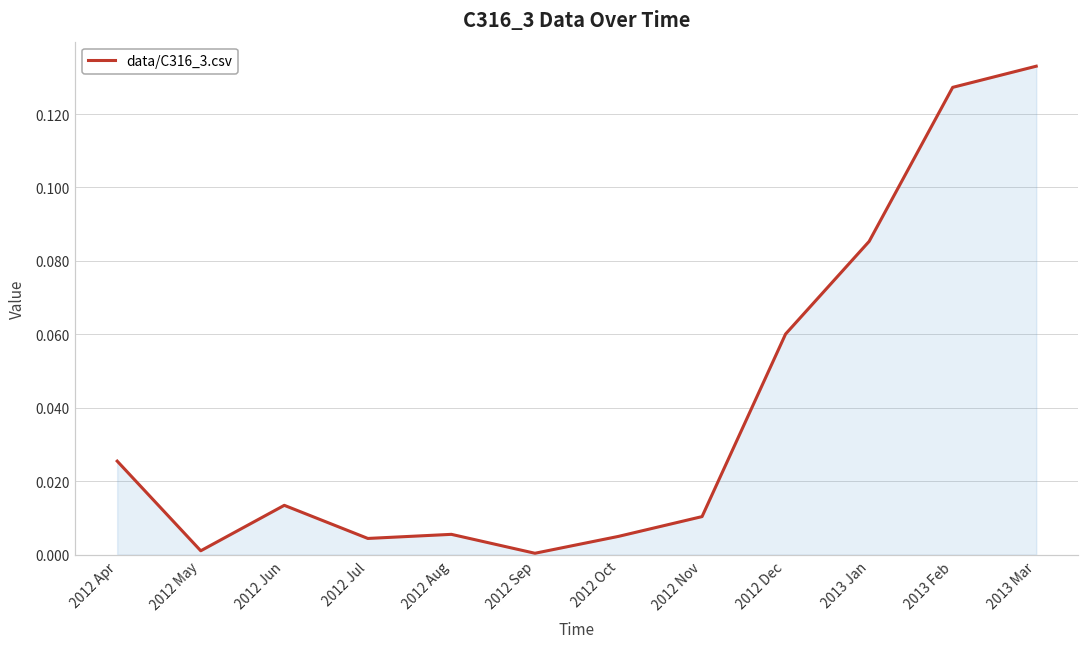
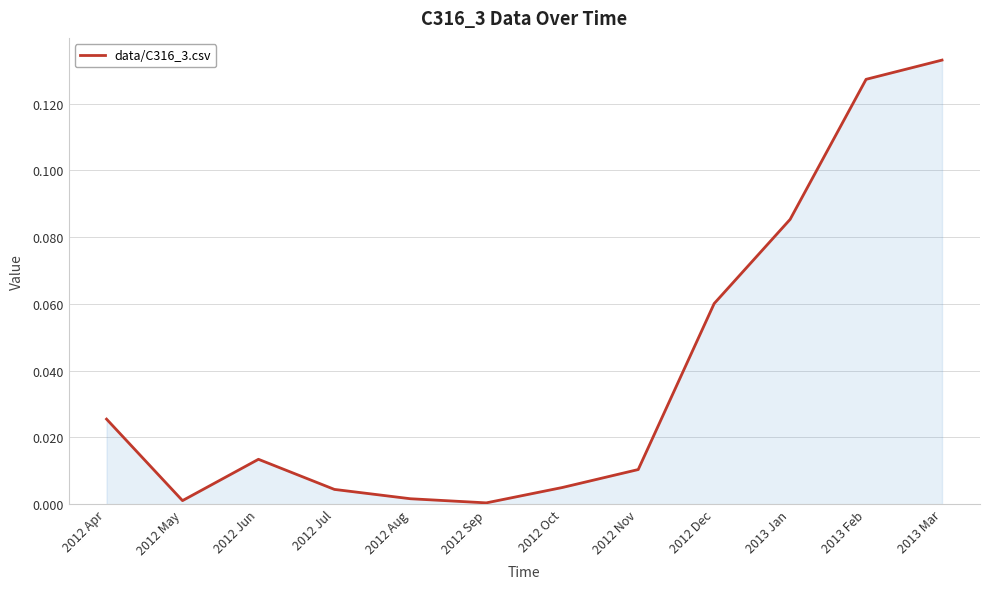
2012 Aug: 0.006 -> 0.002
